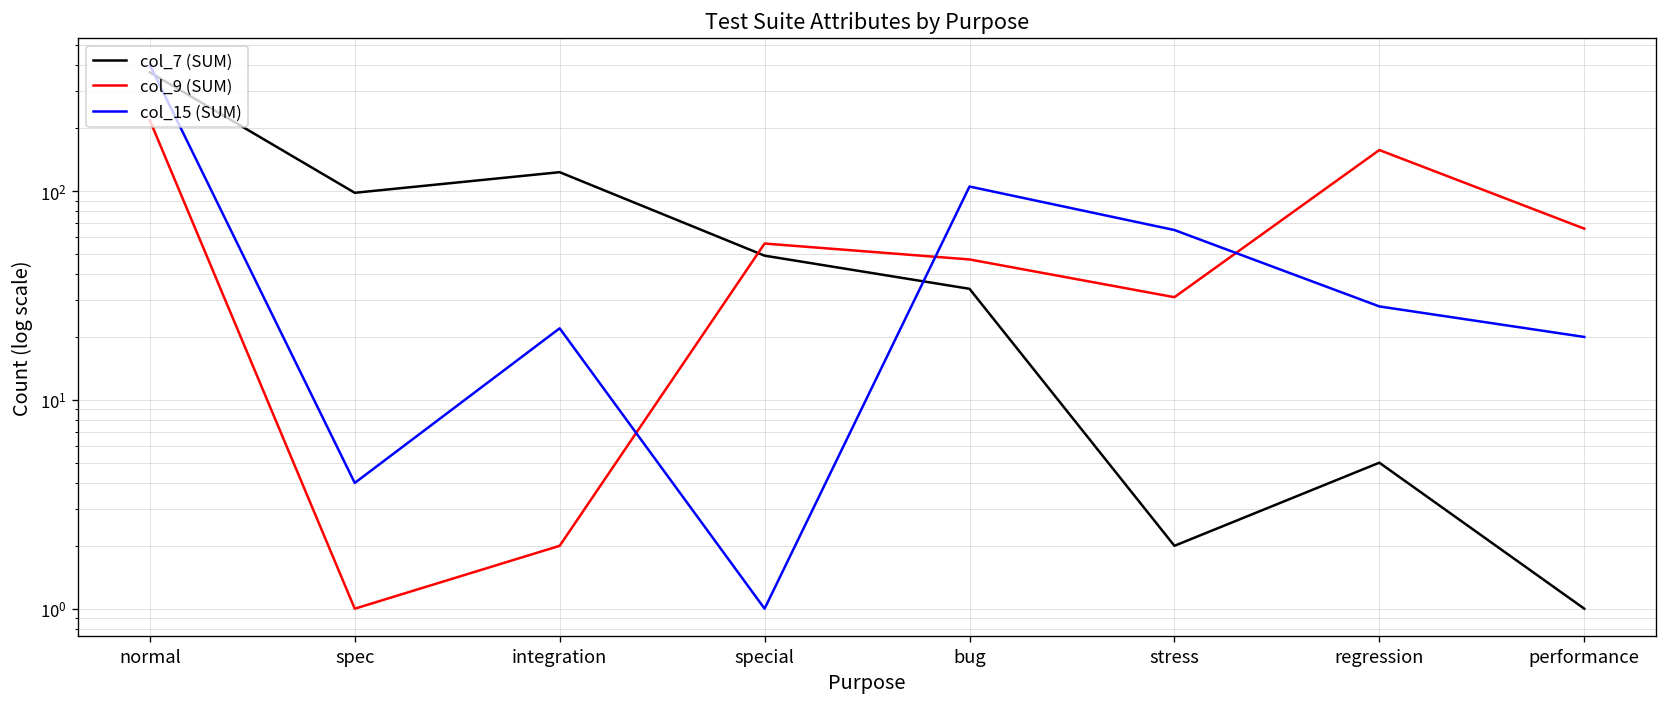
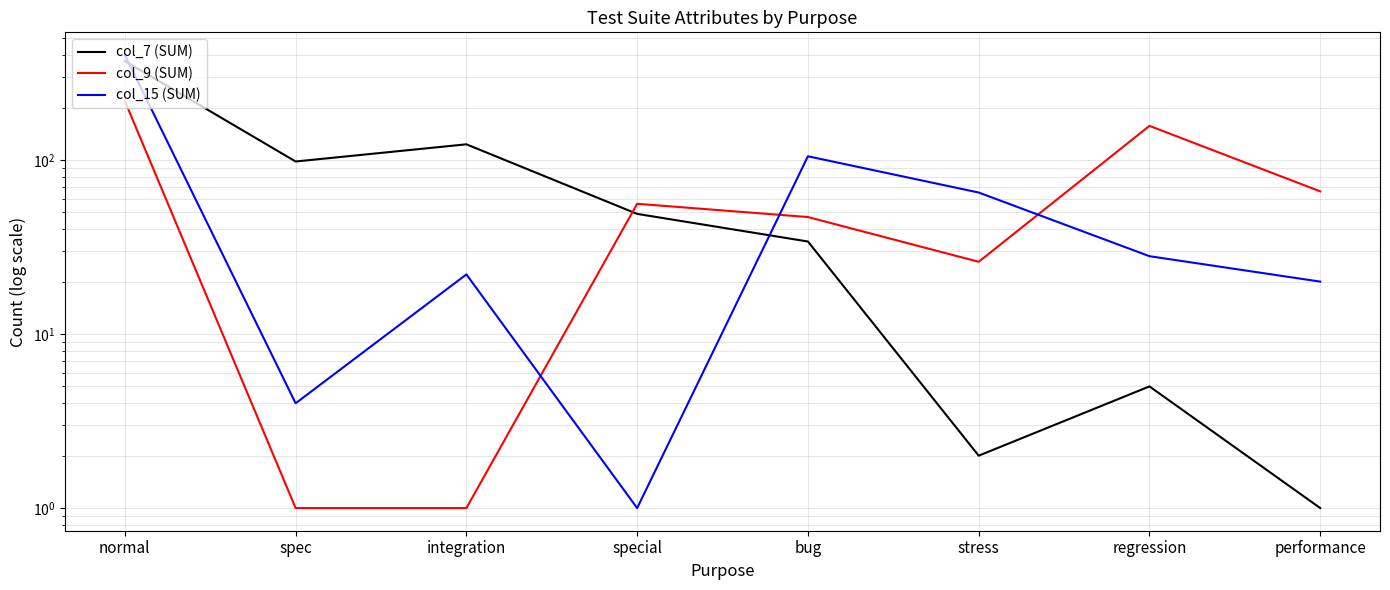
col_9 (SUM), integration: 2 -> 1
col_9 (SUM), stress: 31 -> 26
